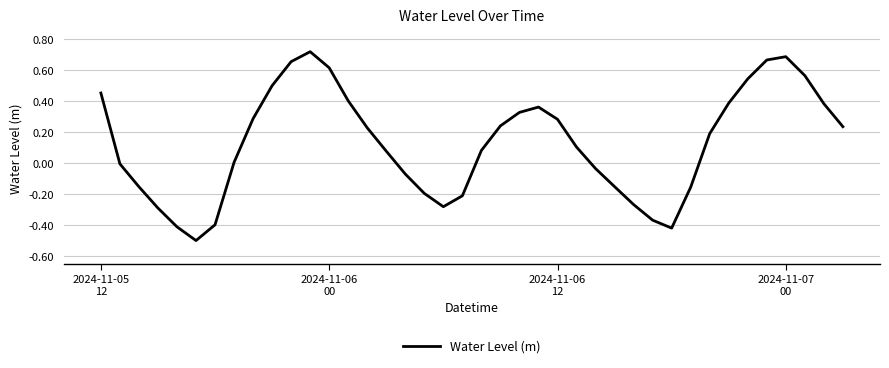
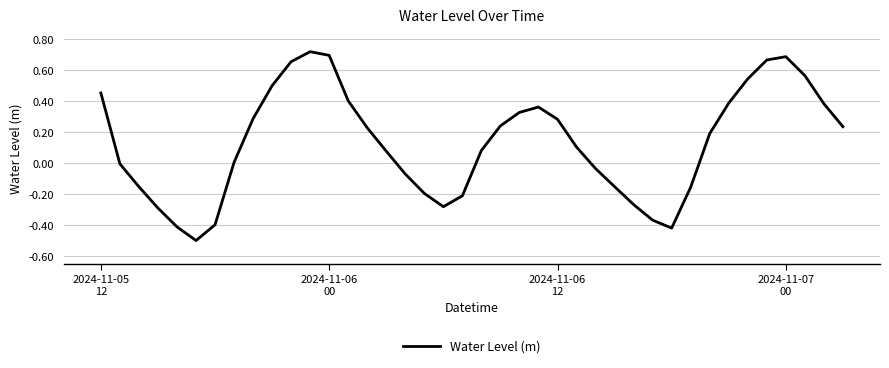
2024-11-06 00: 0.61 -> 0.69
